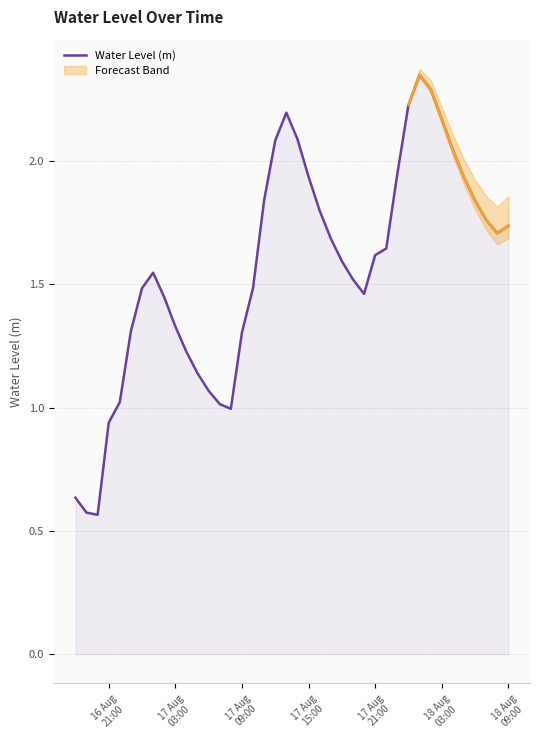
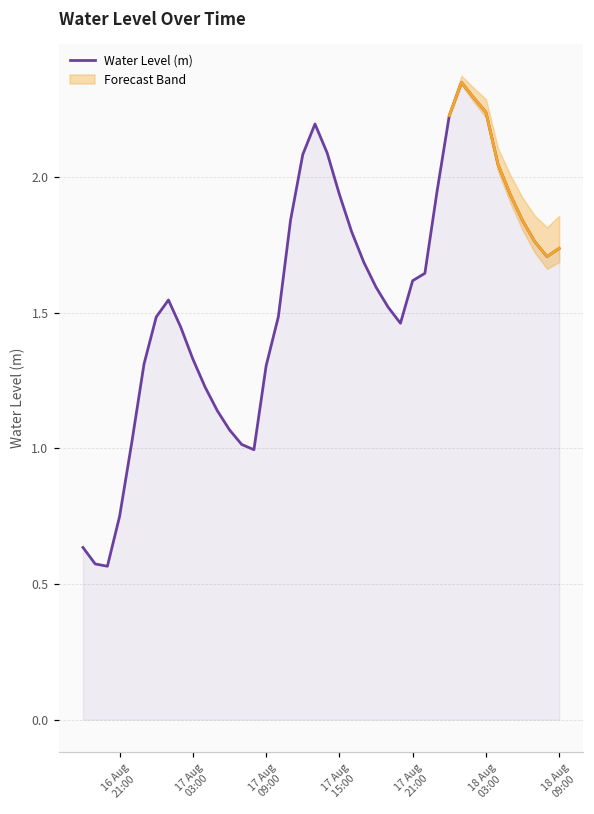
Water Level (m), 16 Aug 21:00: 0.94 -> 0.75
Water Level (m), 18 Aug 03:00: 2.17 -> 2.24
